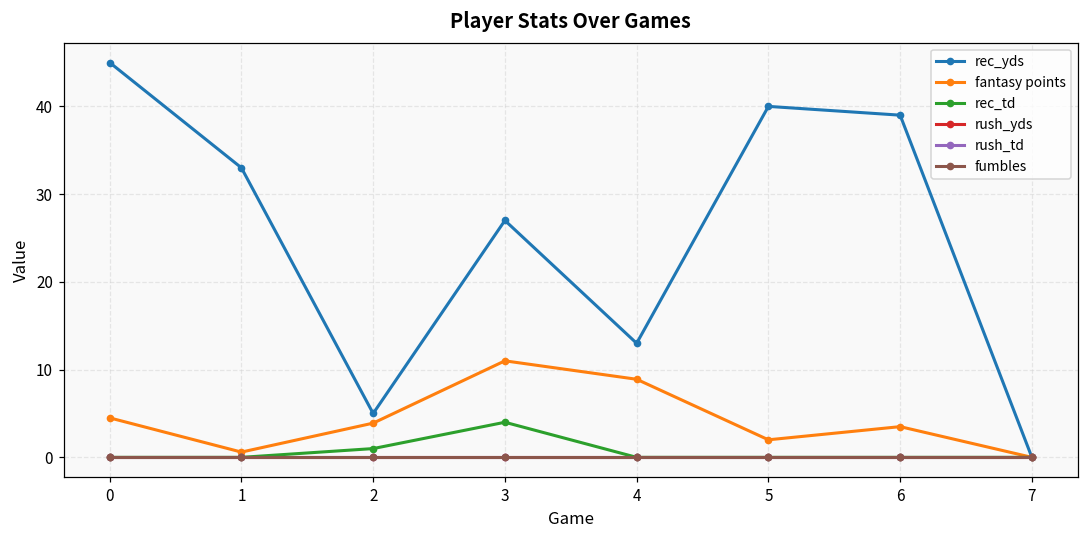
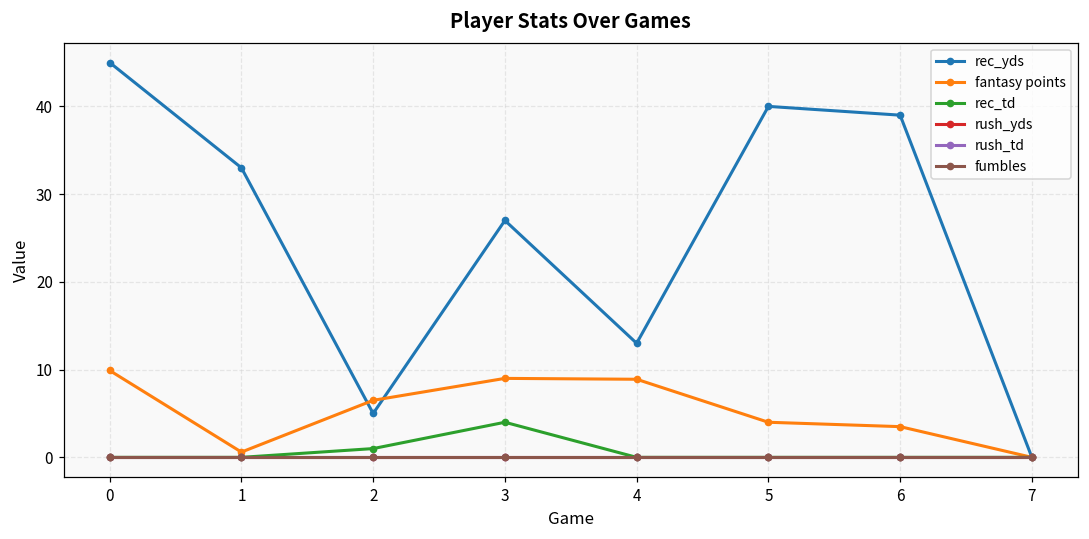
fantasy points, 0: 5 -> 10
fantasy points, 2: 4 -> 7
fantasy points, 3: 11 -> 9
fantasy points, 5: 2 -> 4
